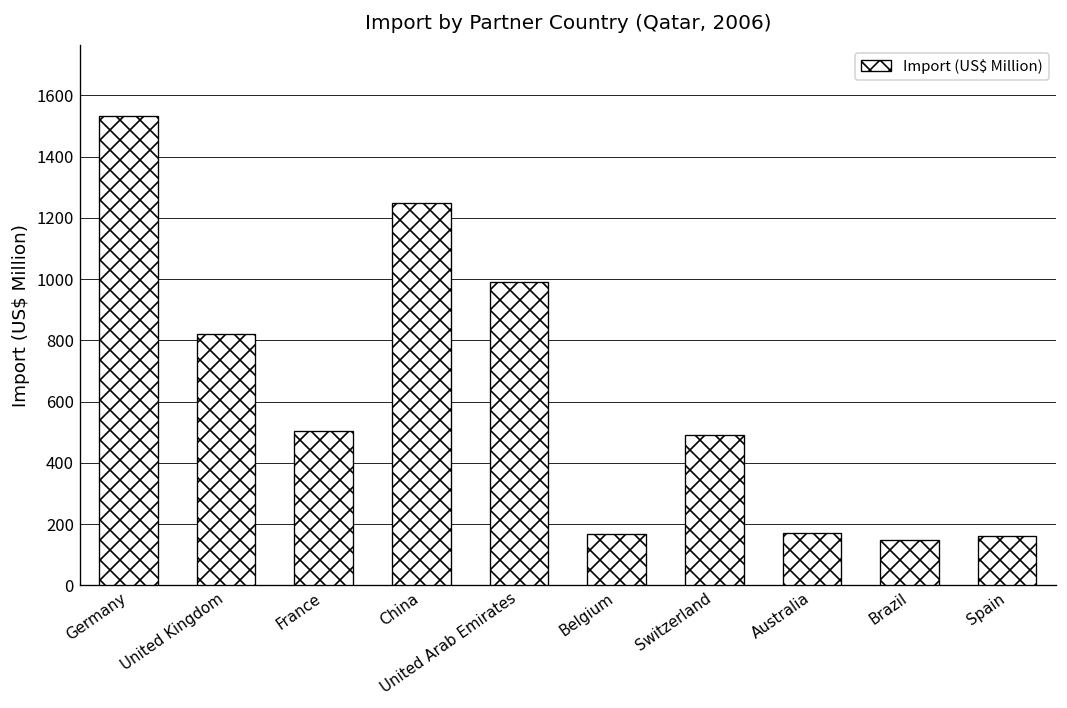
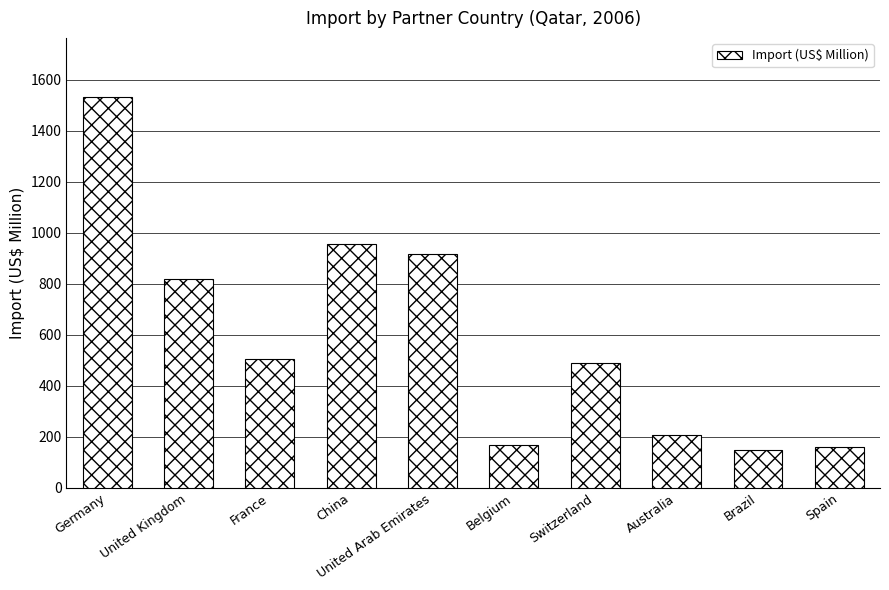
China: 1250 -> 960
United Arab Emirates: 990 -> 910
Australia: 170 -> 210
